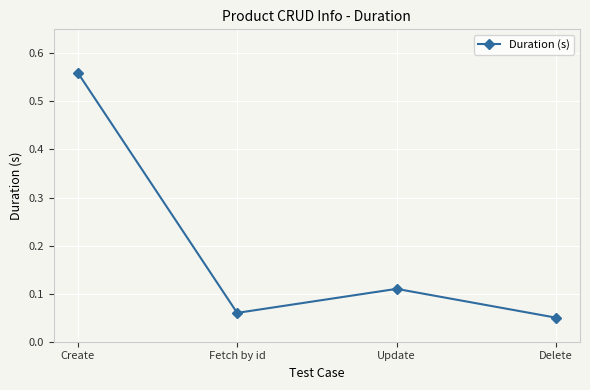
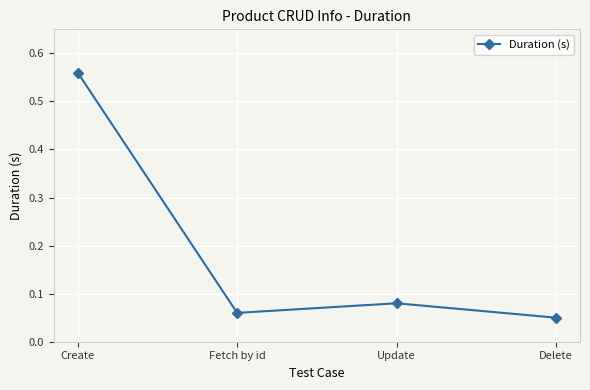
Update: 0.11 -> 0.08
